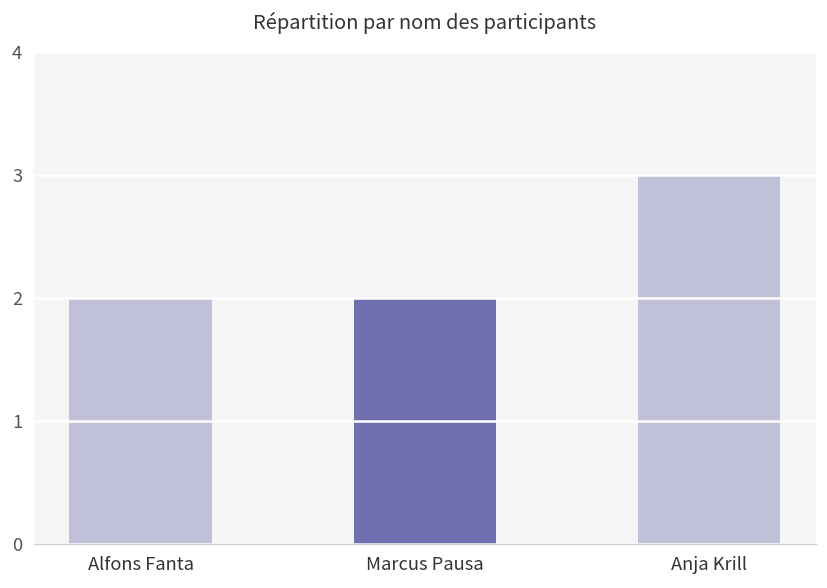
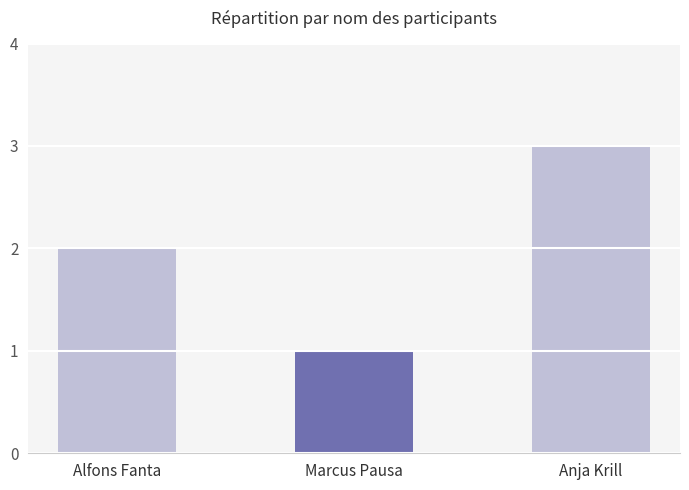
Marcus Pausa: 2 -> 1
